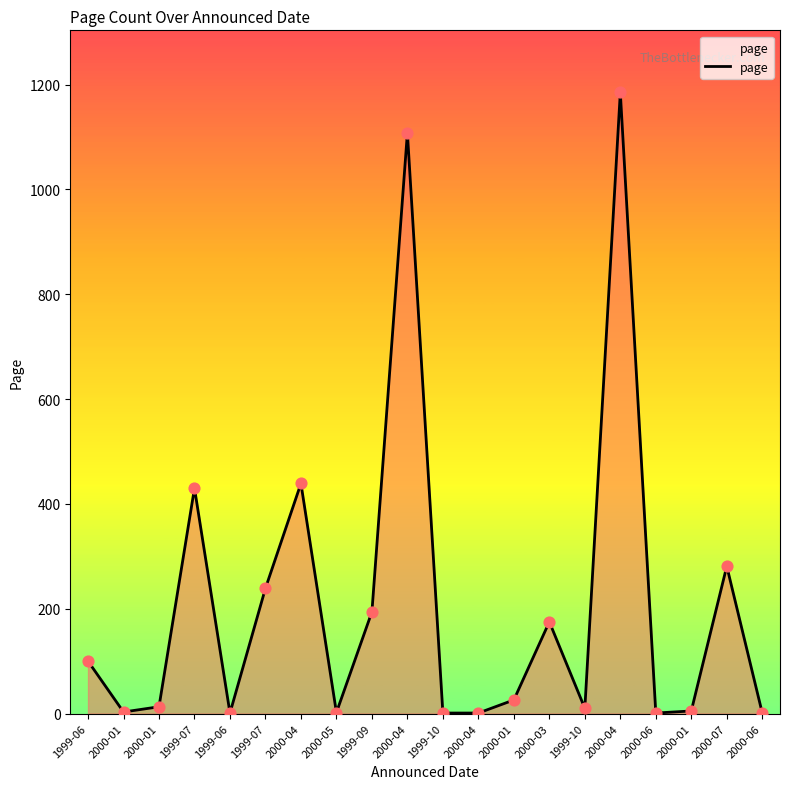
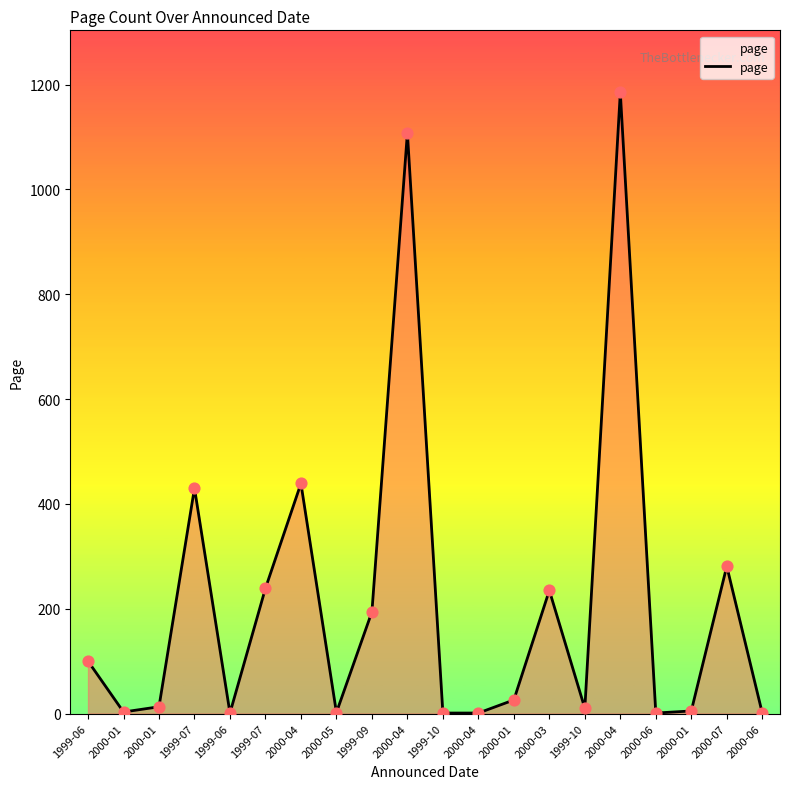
2000-03: 180 -> 240
